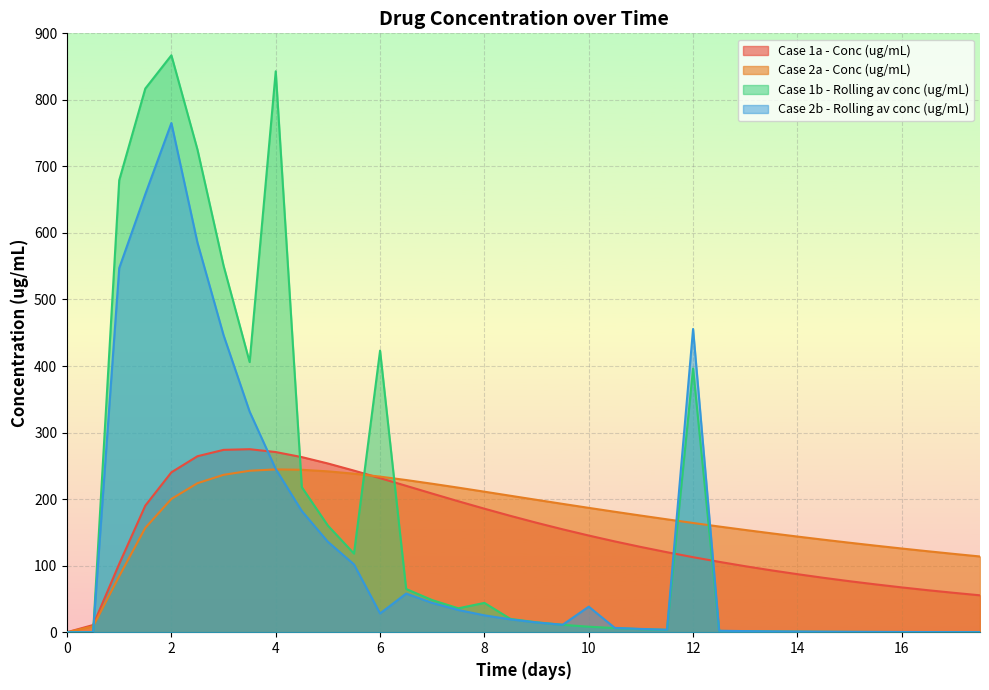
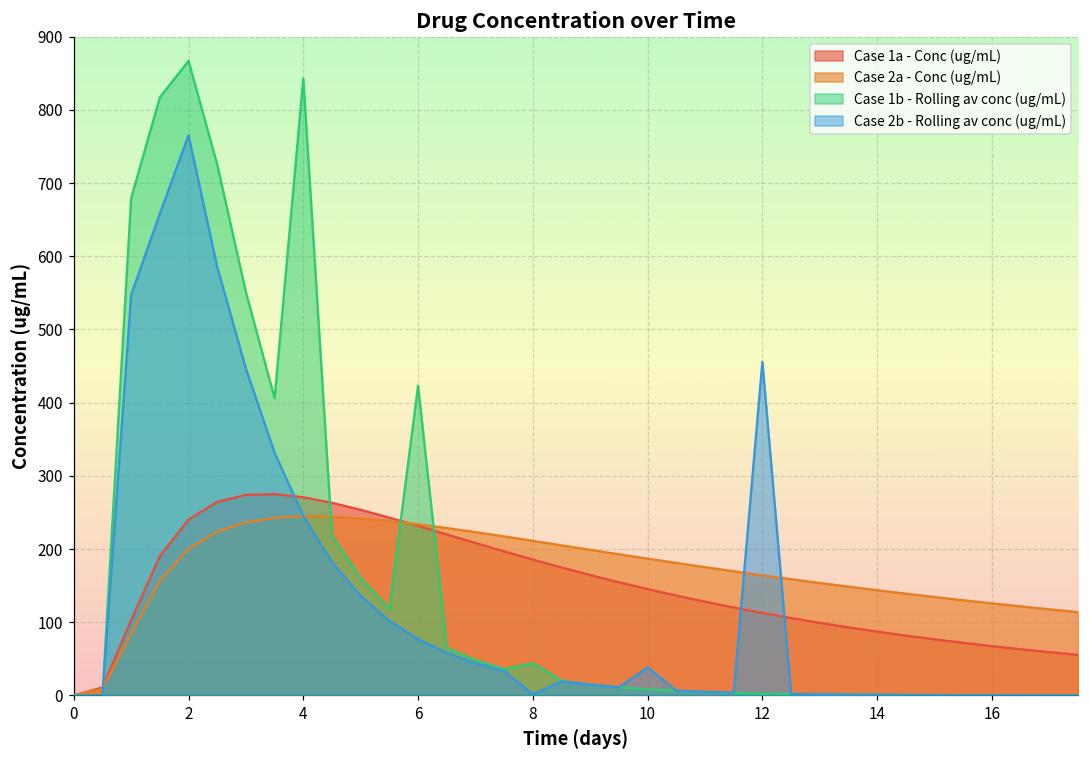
Case 2b - Rolling av conc (ug/mL), 6: 30 -> 80
Case 2b - Rolling av conc (ug/mL), 8: 30 -> 0
Case 1b - Rolling av conc (ug/mL), 12: 400 -> 0
